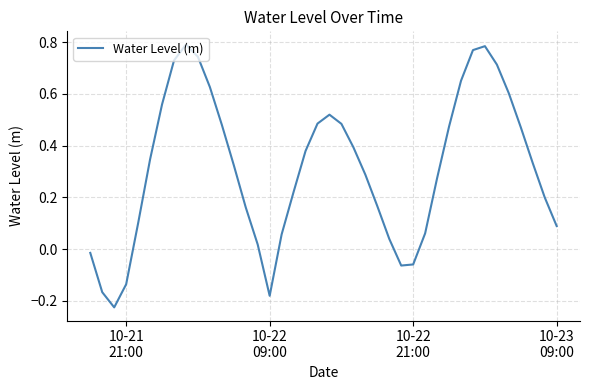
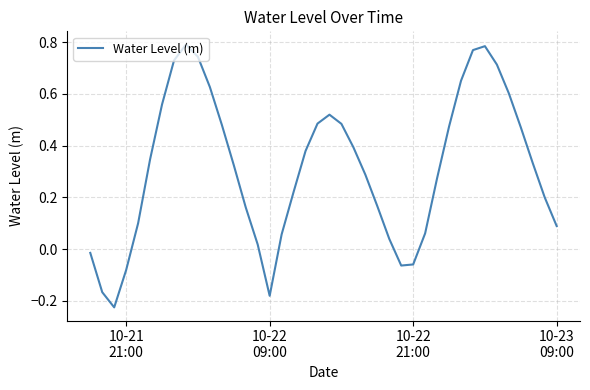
10-21 21:00: -0.14 -> -0.08
